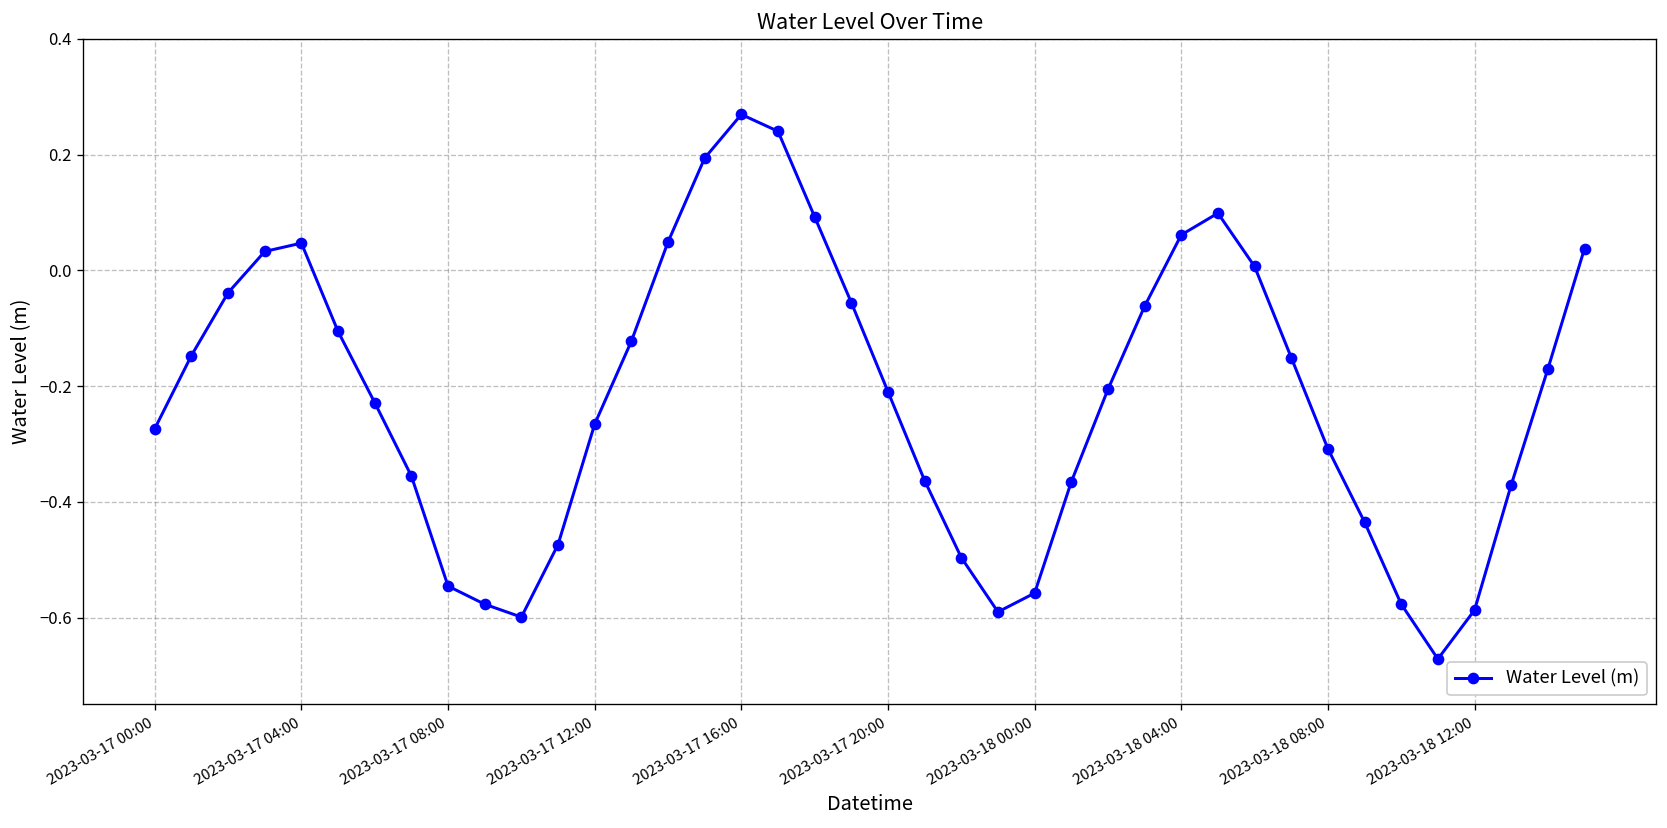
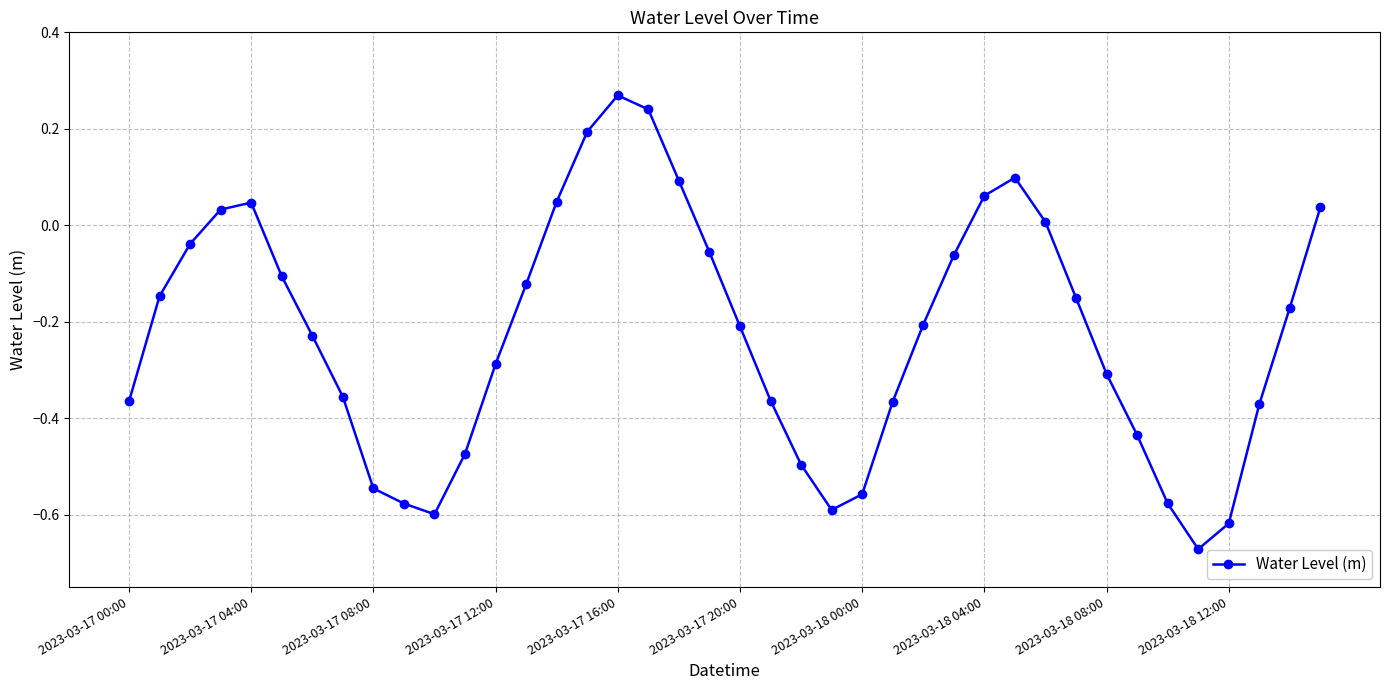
2023-03-17 00:00: -0.27 -> -0.37
2023-03-17 12:00: -0.27 -> -0.29
2023-03-18 12:00: -0.59 -> -0.62
